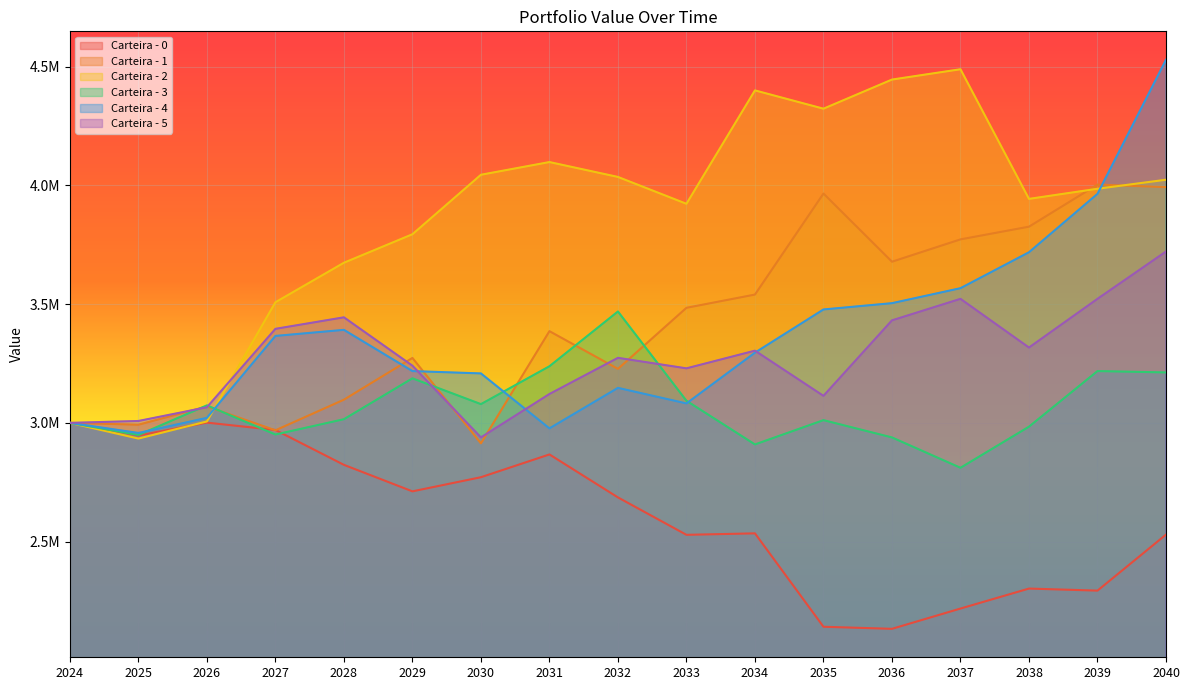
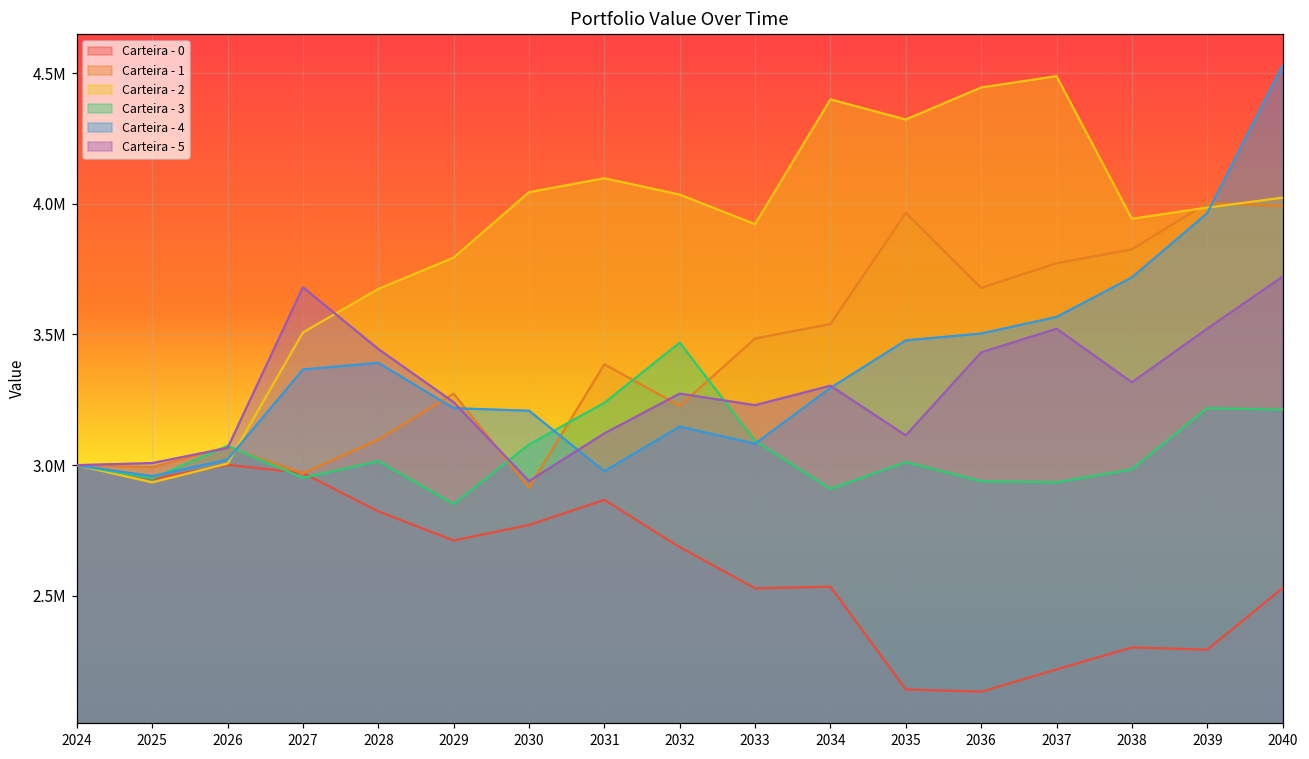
Carteira - 5, 2027: 3400000 -> 3680000
Carteira - 3, 2029: 3190000 -> 2850000
Carteira - 3, 2037: 2810000 -> 2930000
